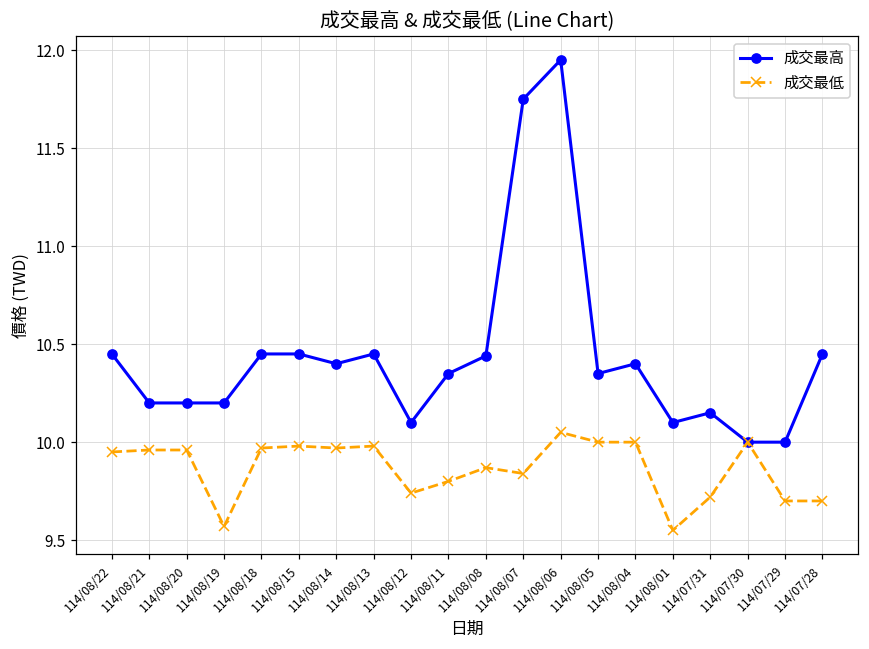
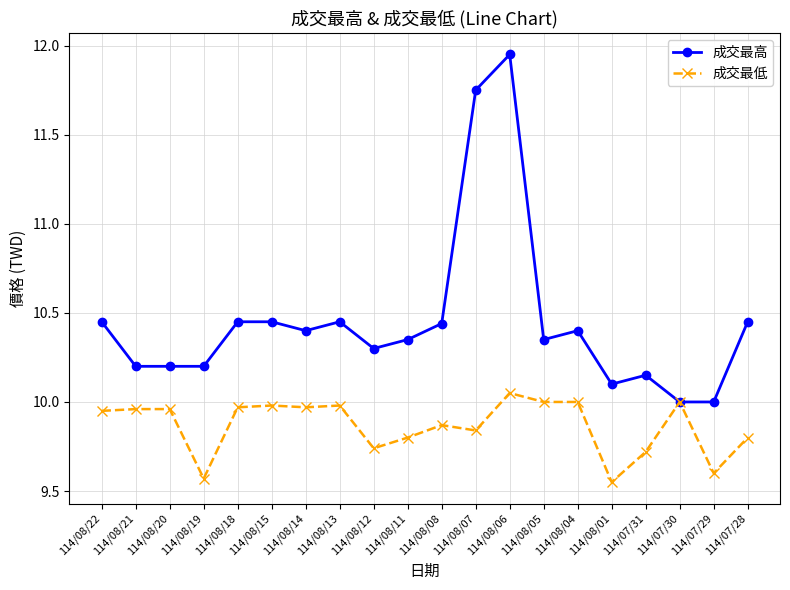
成交最高, 114/08/12: 10.1 -> 10.3
成交最低, 114/07/29: 9.7 -> 9.6
成交最低, 114/07/28: 9.7 -> 9.8
